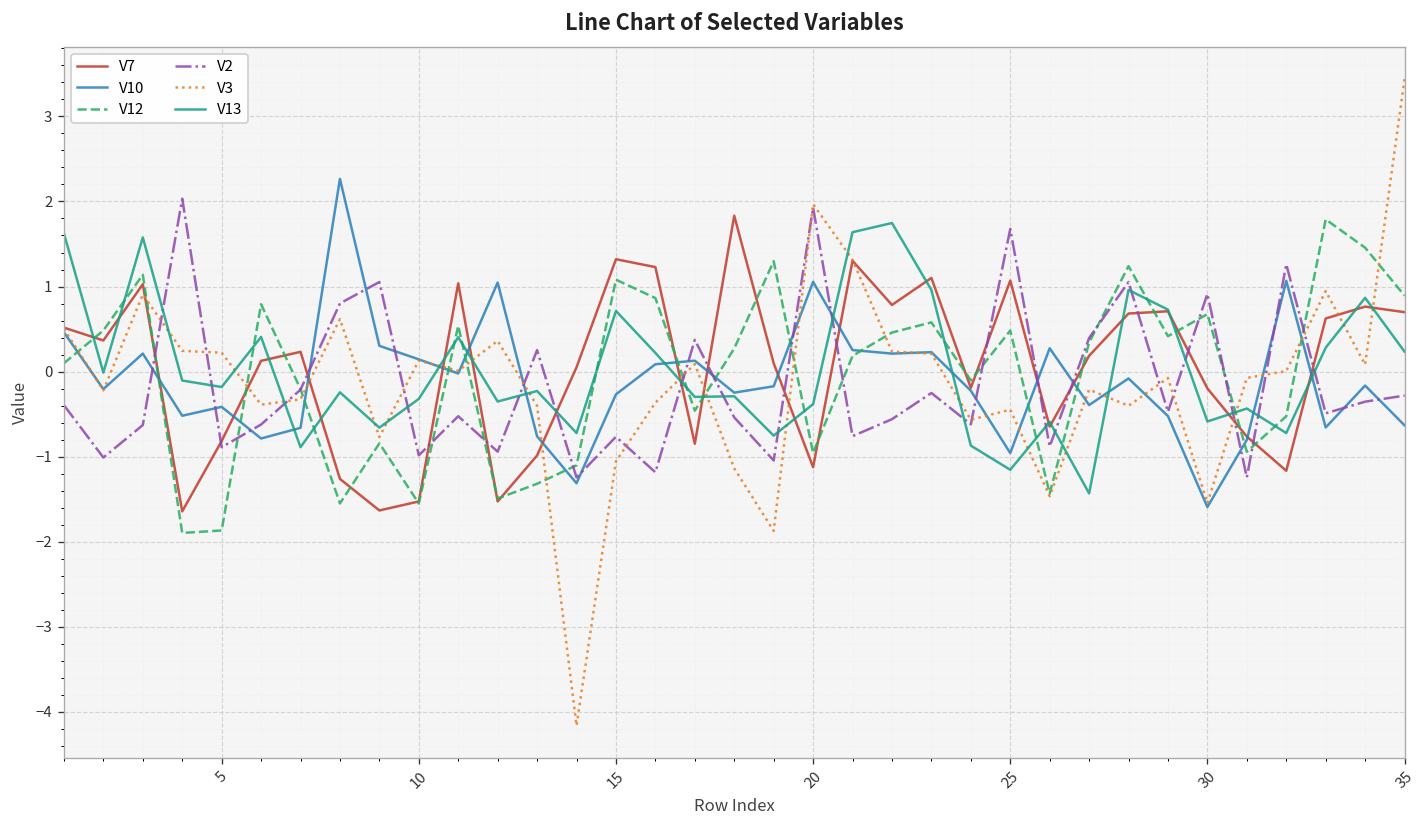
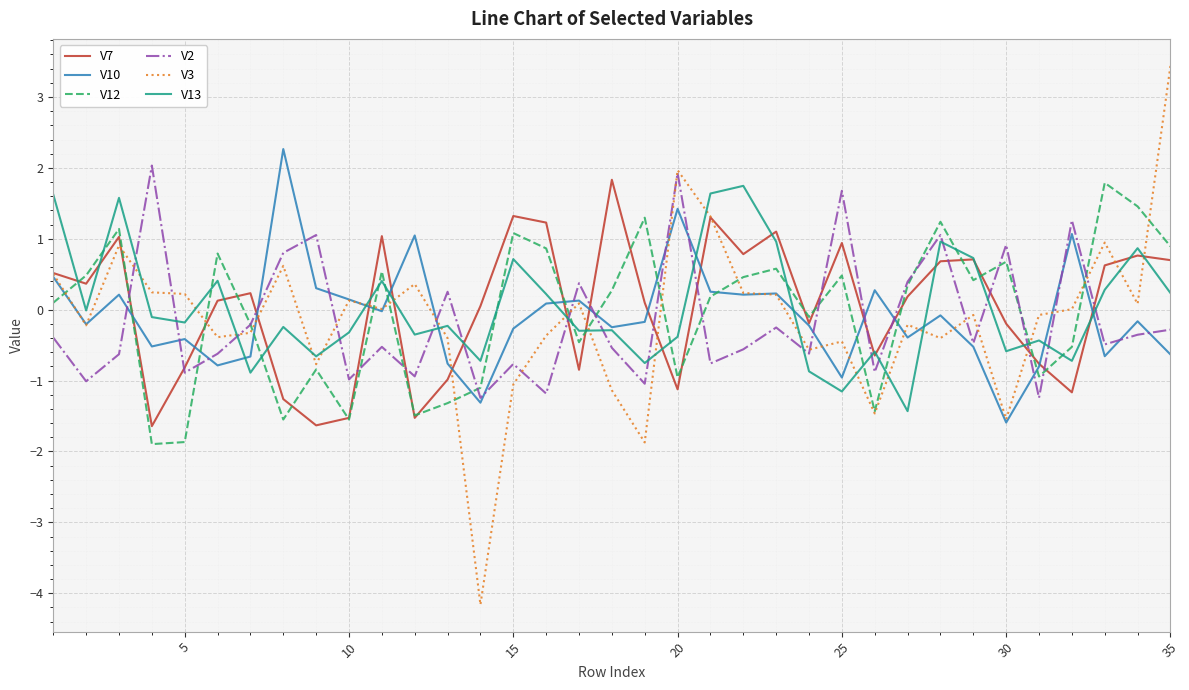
V10, 20: 1.1 -> 1.4
V7, 25: 1.1 -> 0.9
